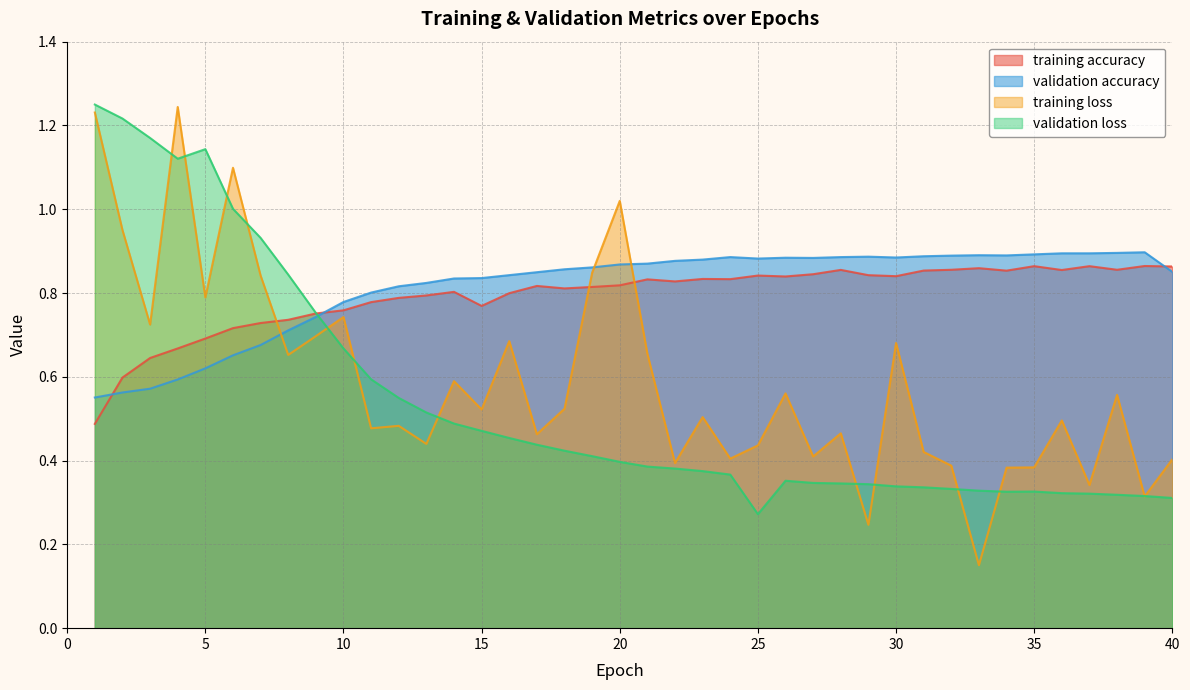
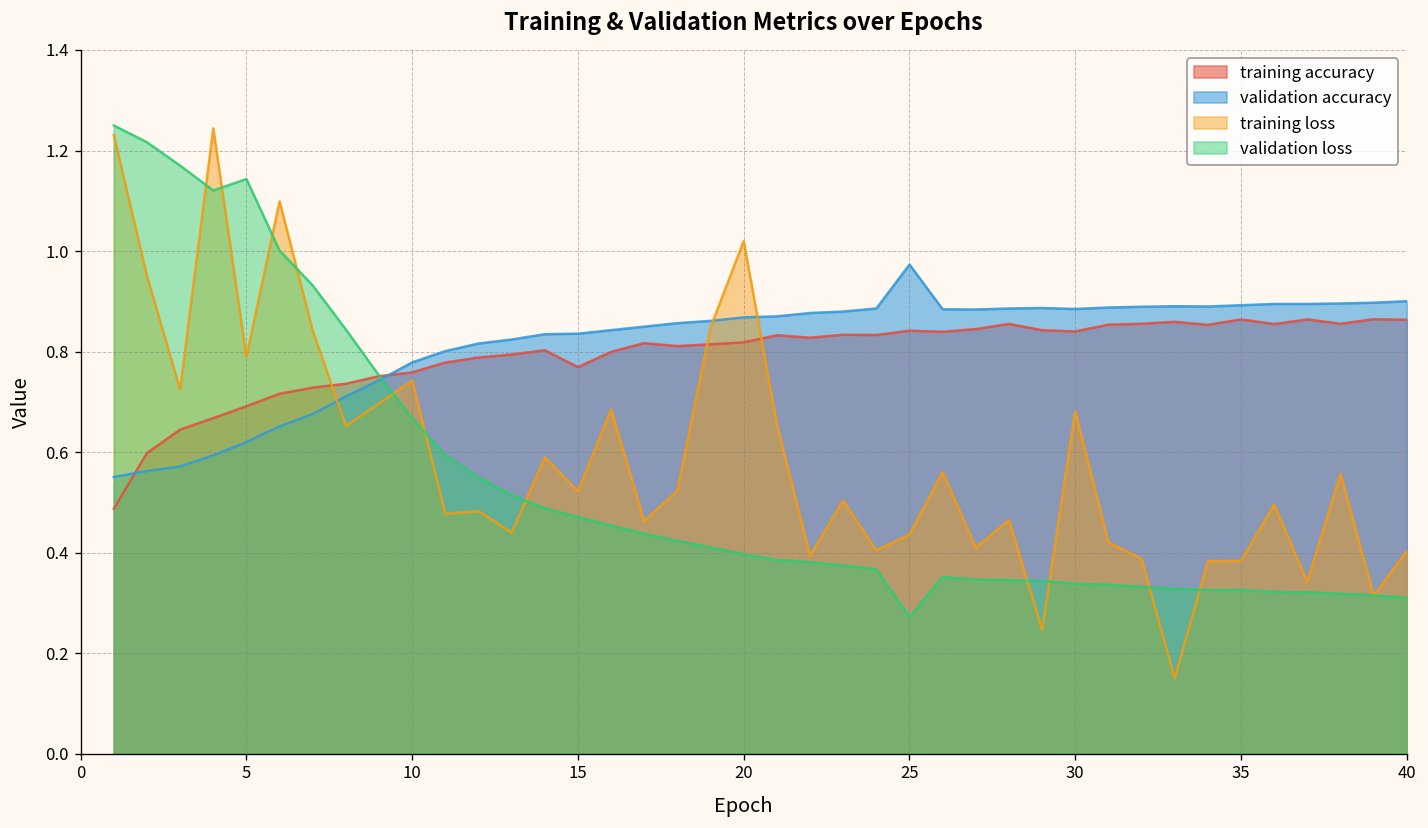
validation accuracy, 25: 0.88 -> 0.97
validation accuracy, 40: 0.85 -> 0.90
